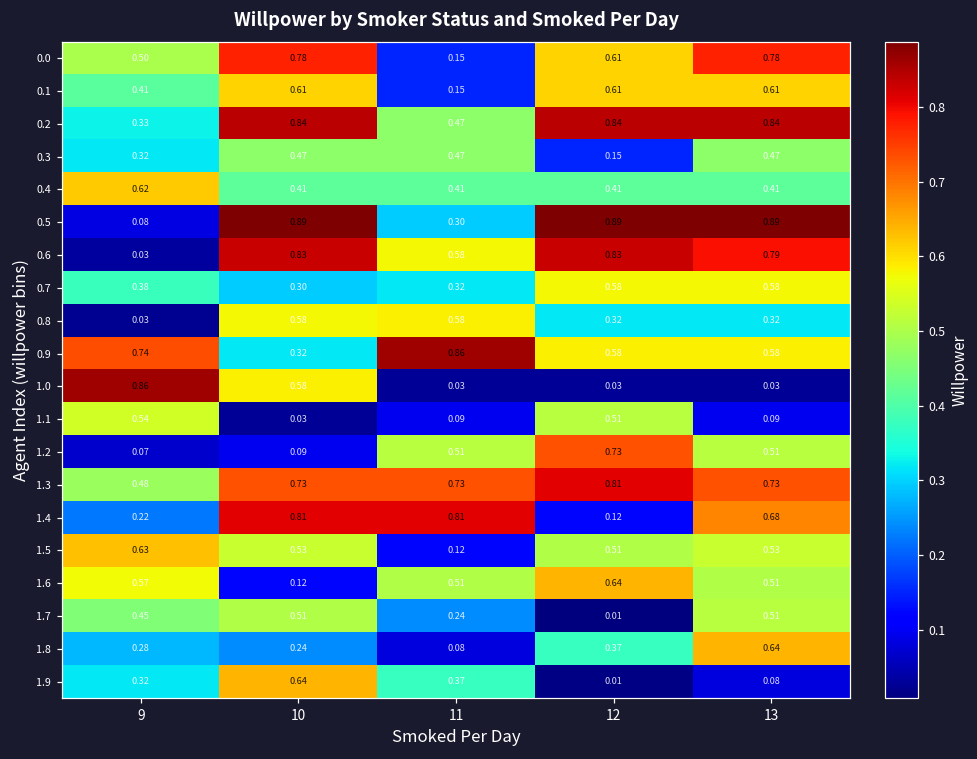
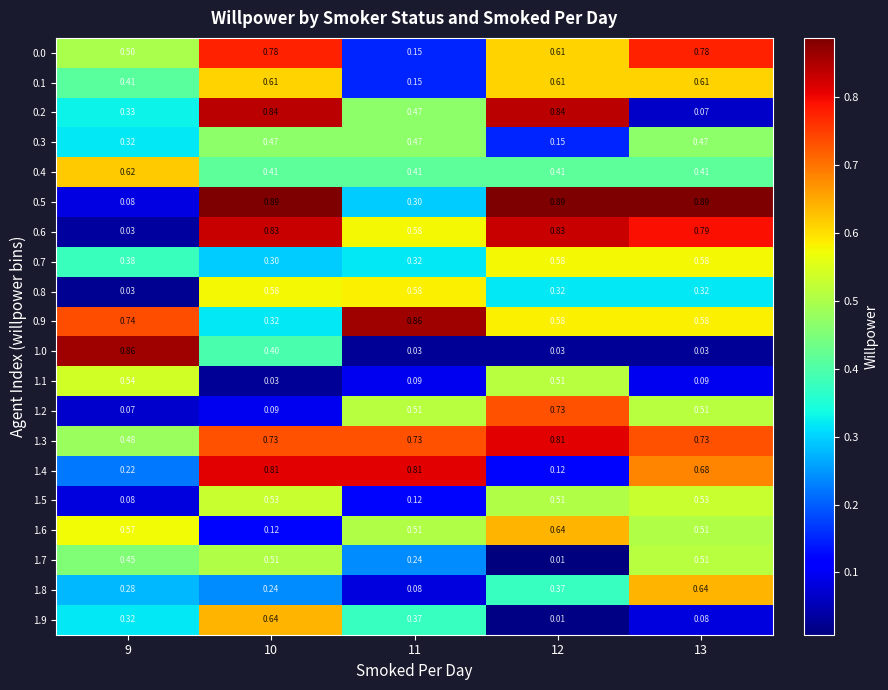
0.2, 13: 0.84 -> 0.07
1.0, 10: 0.58 -> 0.40
1.5, 9: 0.63 -> 0.08
